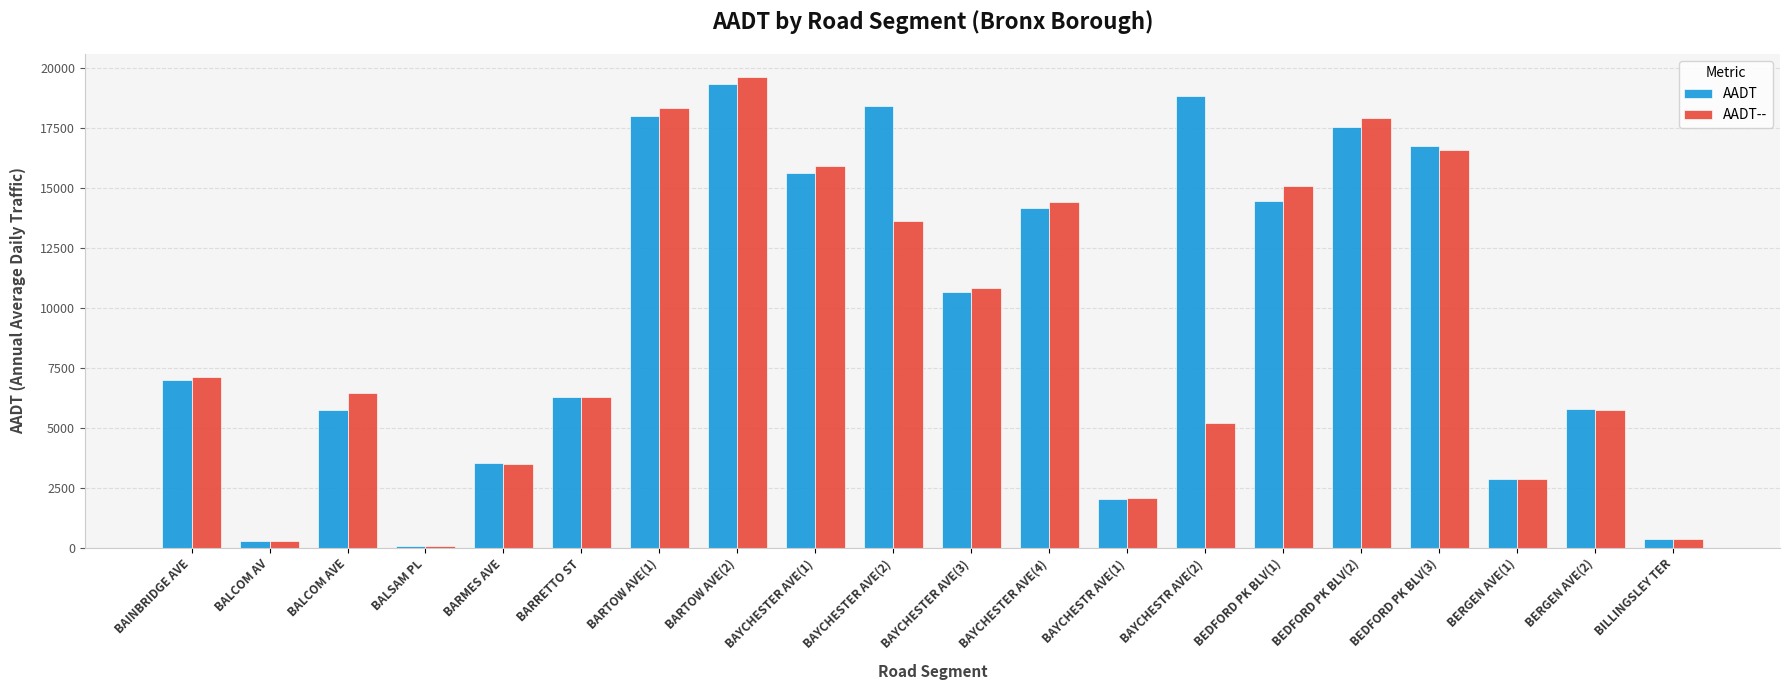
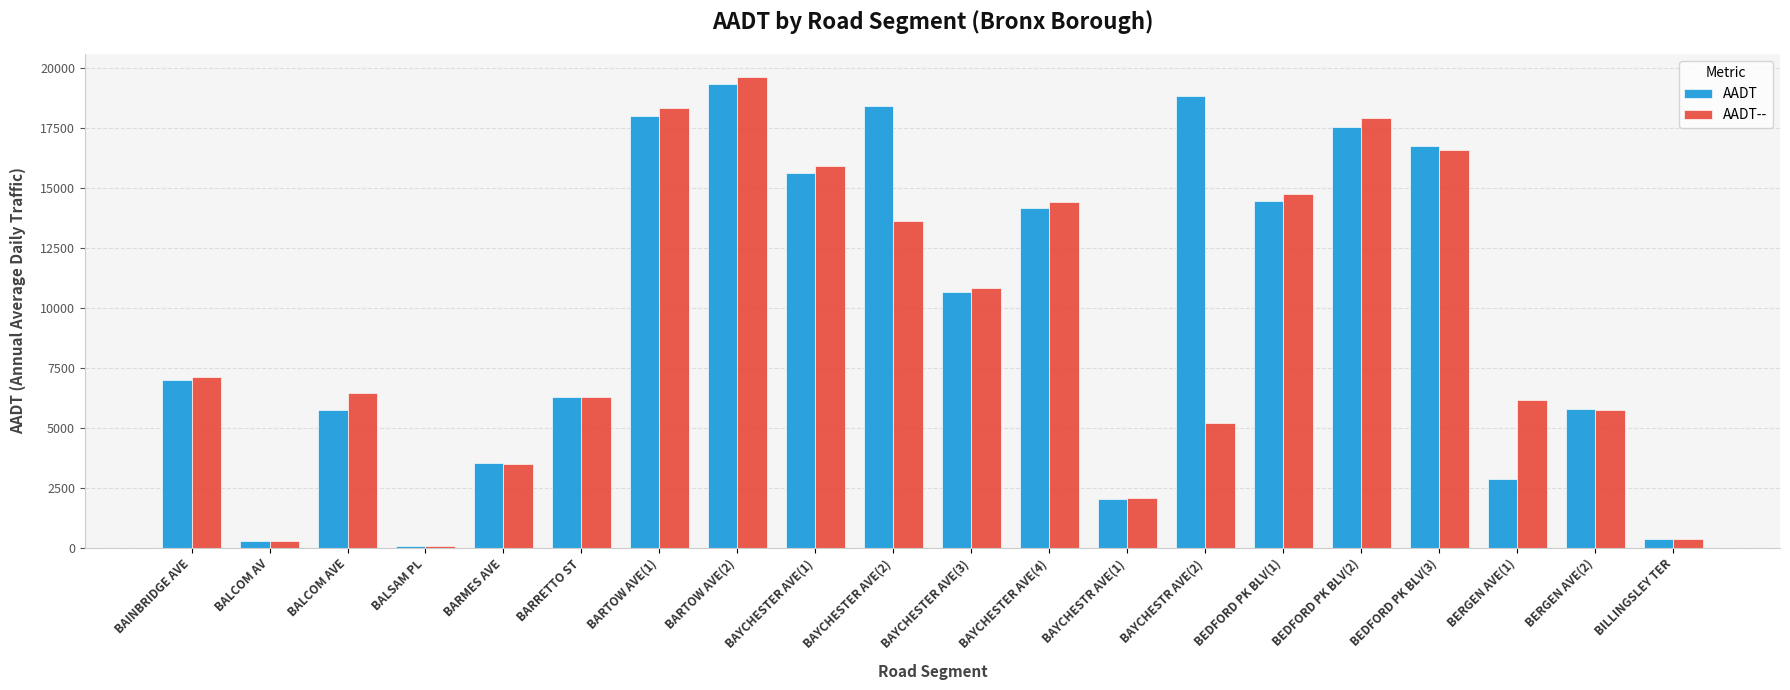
AADT--, BEDFORD PK BLV(1): 15100 -> 14700
AADT--, BERGEN AVE(1): 2900 -> 6200
